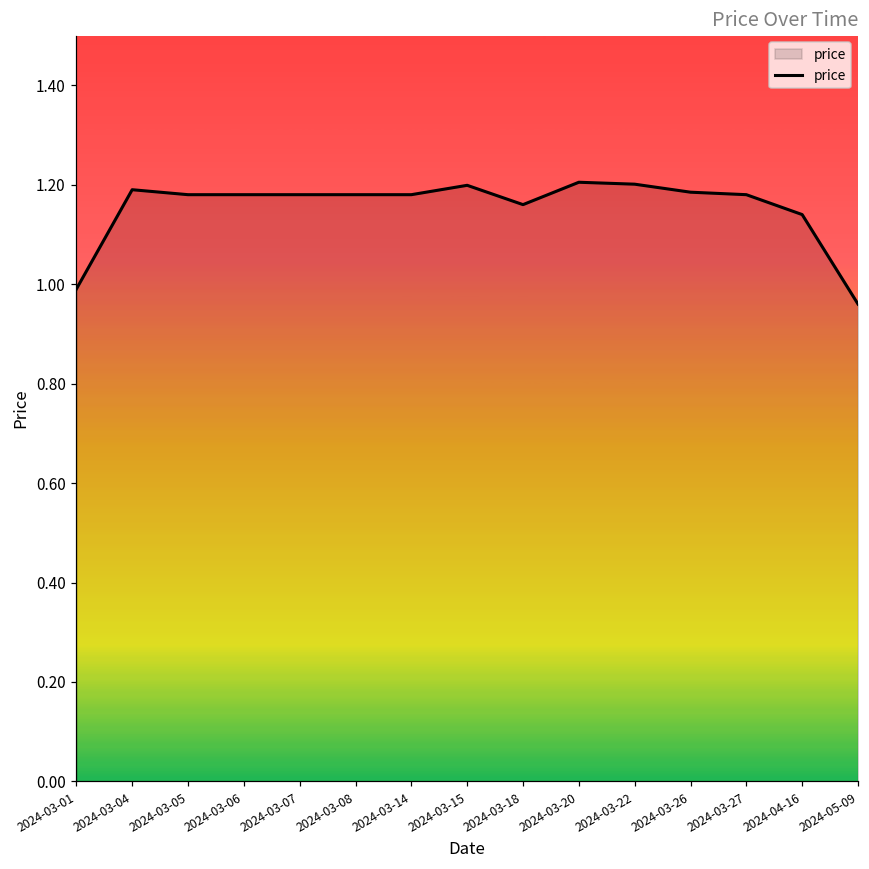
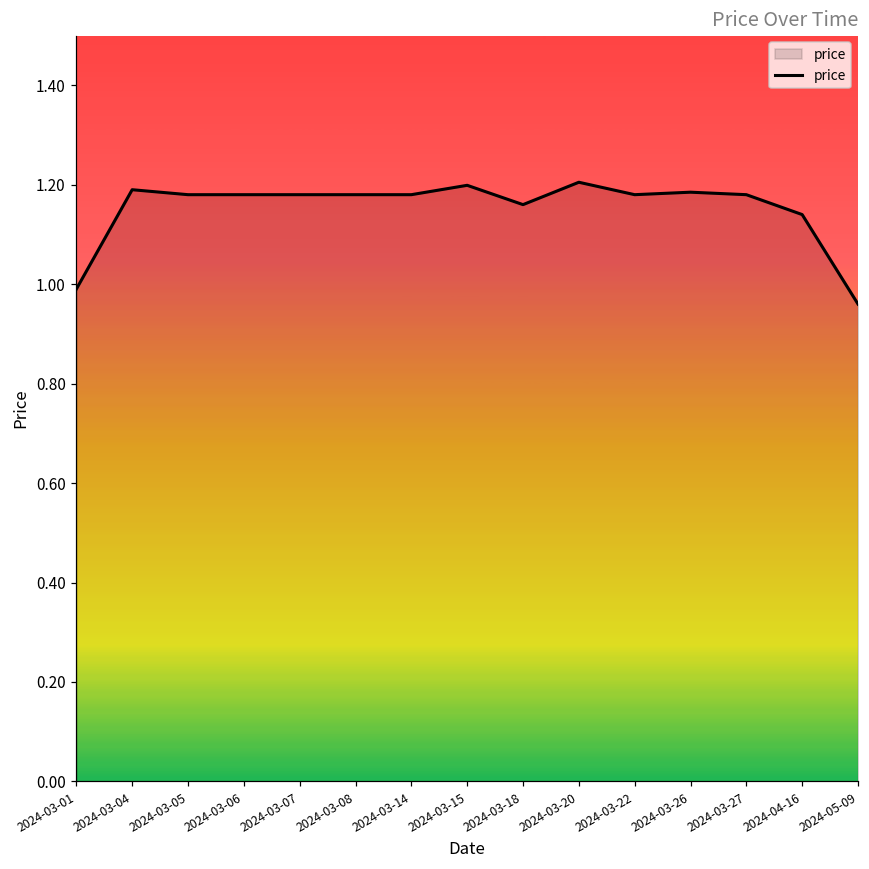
2024-03-22: 1.20 -> 1.18
